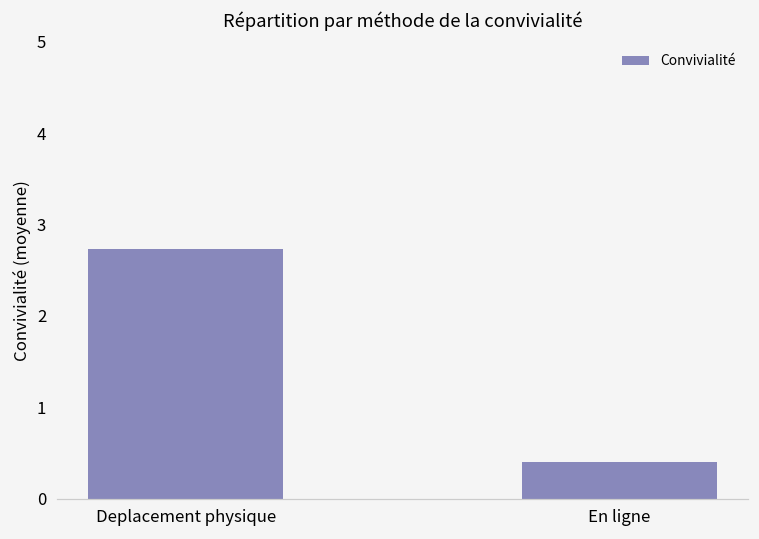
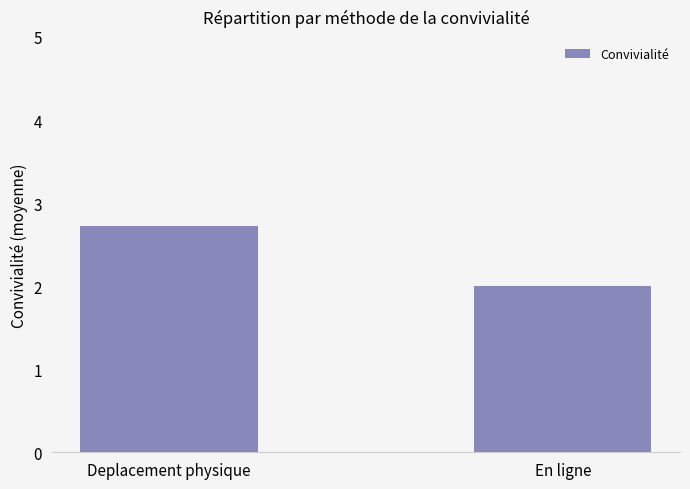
En ligne: 0.4 -> 2.0
